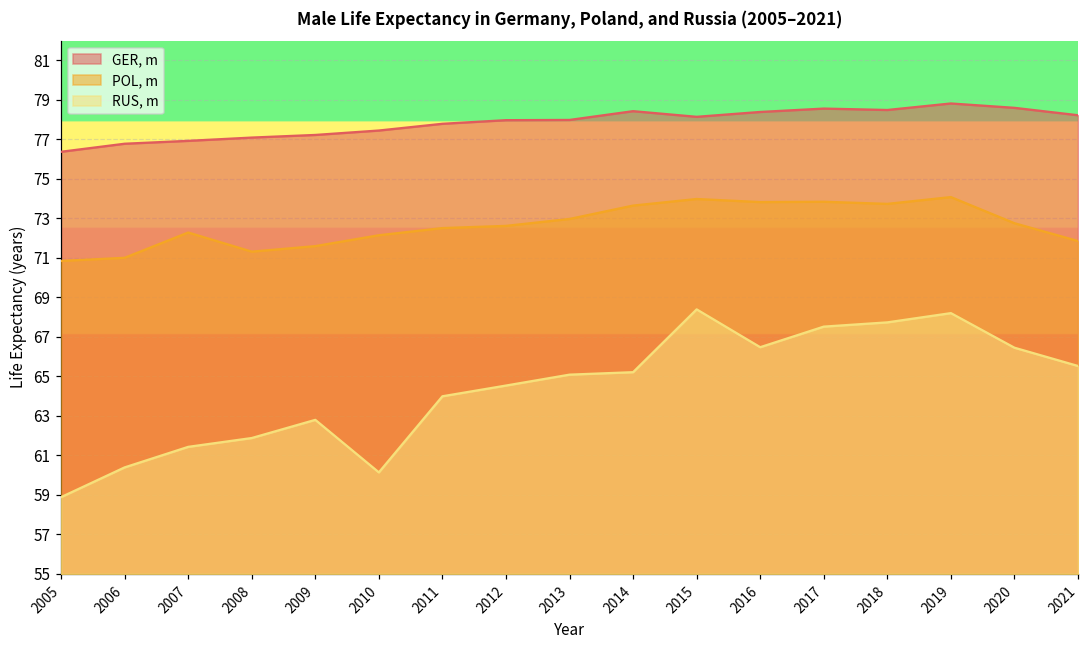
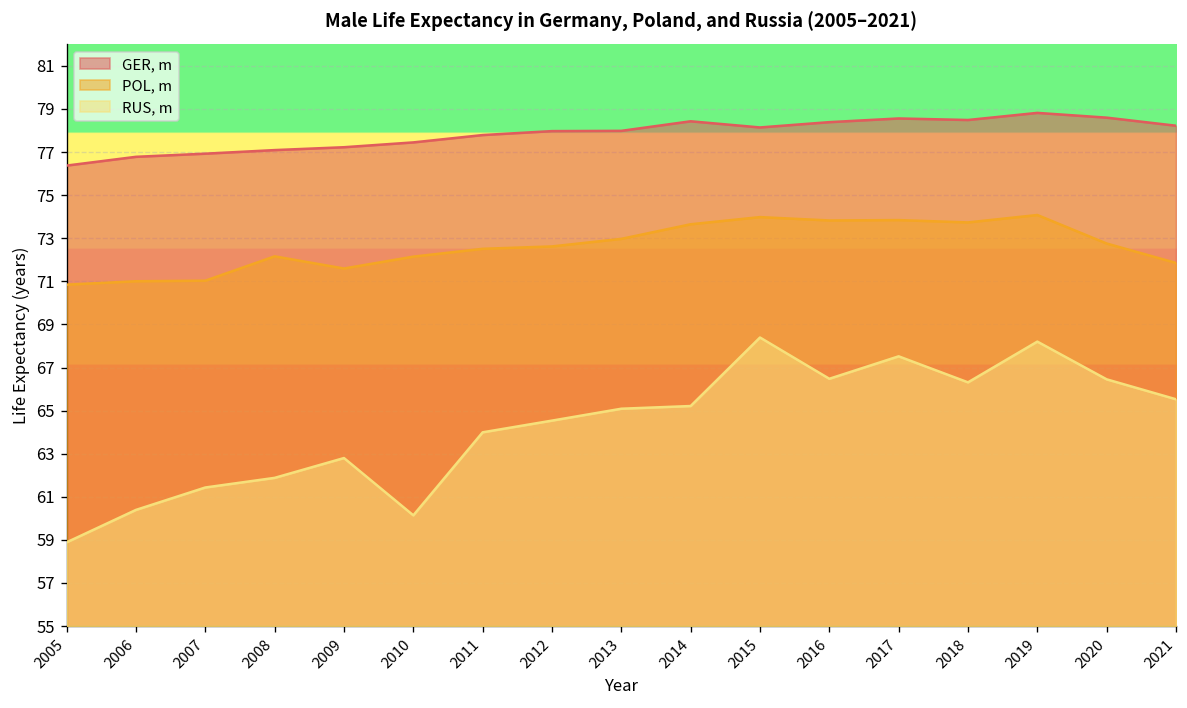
POL, m, 2007: 72.3 -> 71.0
POL, m, 2008: 71.3 -> 72.2
RUS, m, 2018: 67.7 -> 66.3
